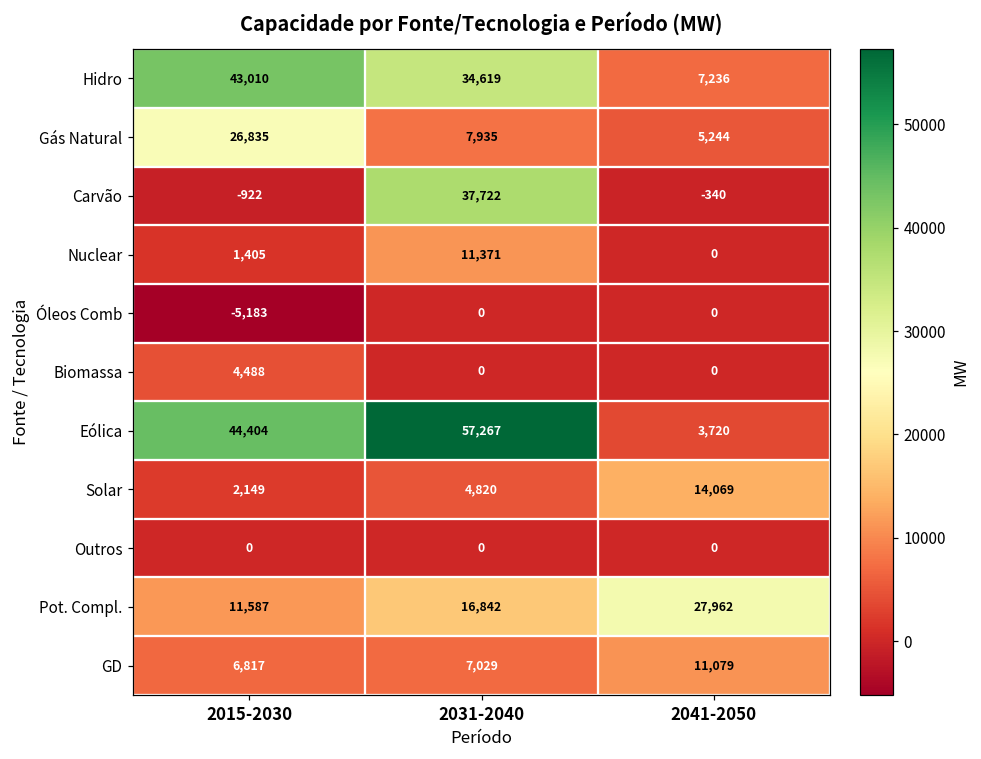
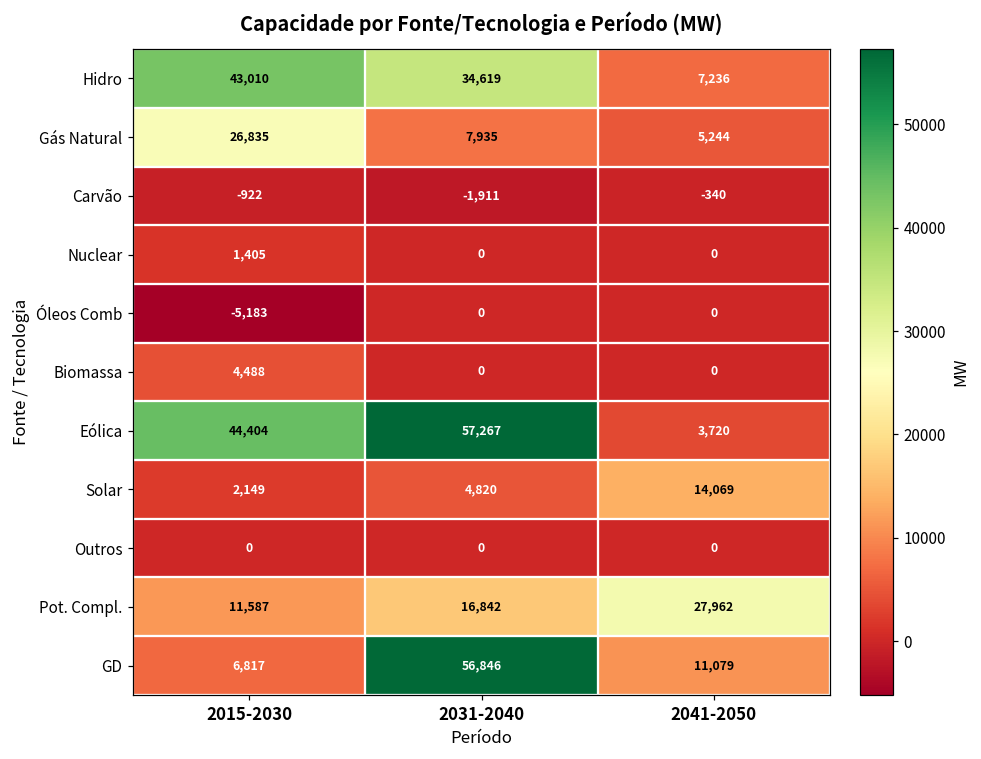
Carvão, 2031-2040: 37,722 -> -1,911
Nuclear, 2031-2040: 11,371 -> 0
GD, 2031-2040: 7,029 -> 56,846
